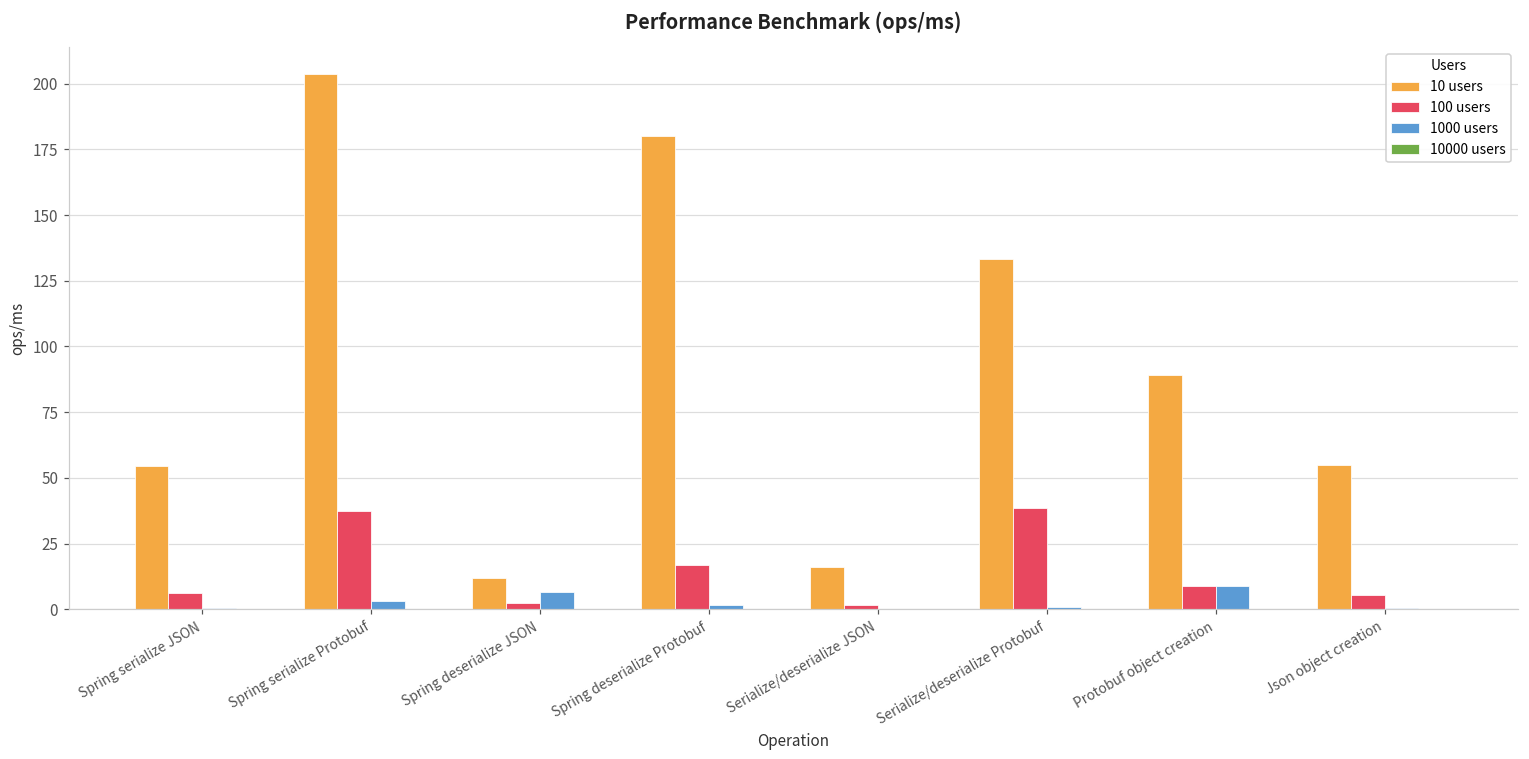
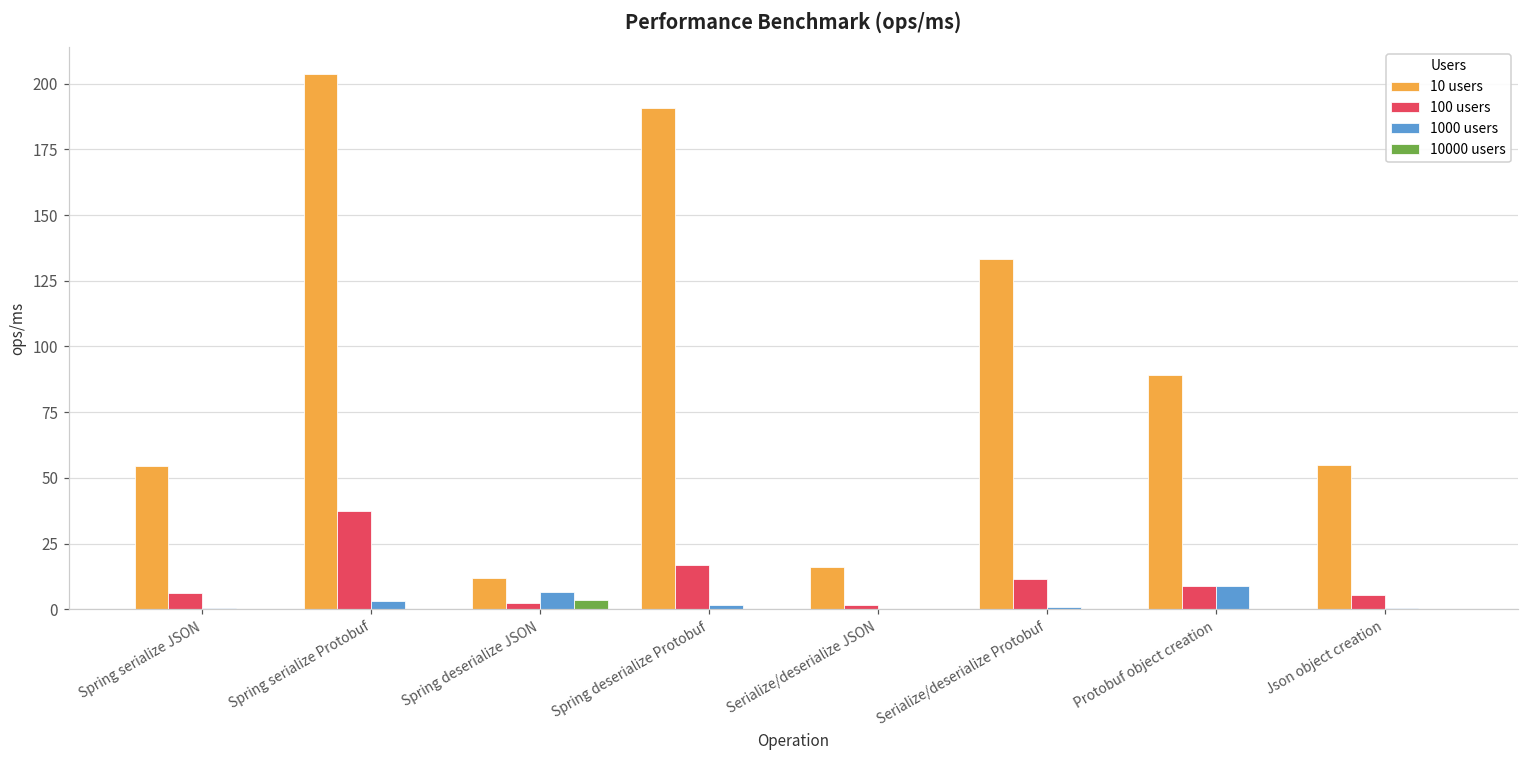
10000 users, Spring deserialize JSON: 0 -> 3
10 users, Spring deserialize Protobuf: 180 -> 191
100 users, Serialize/deserialize Protobuf: 39 -> 12
